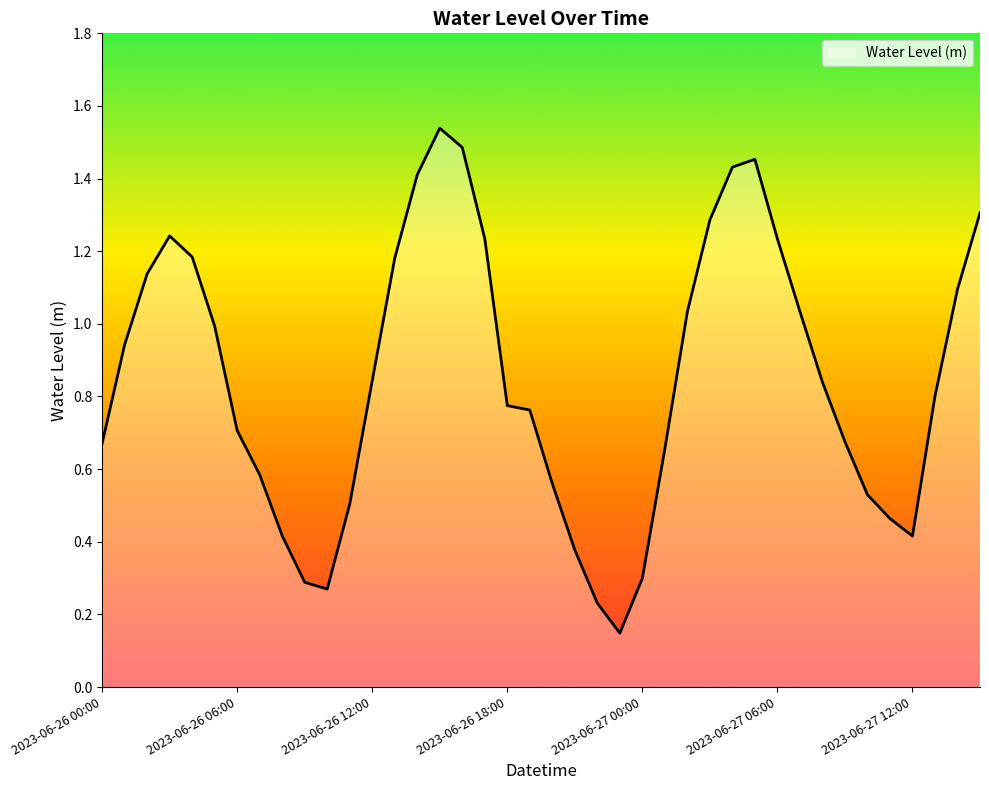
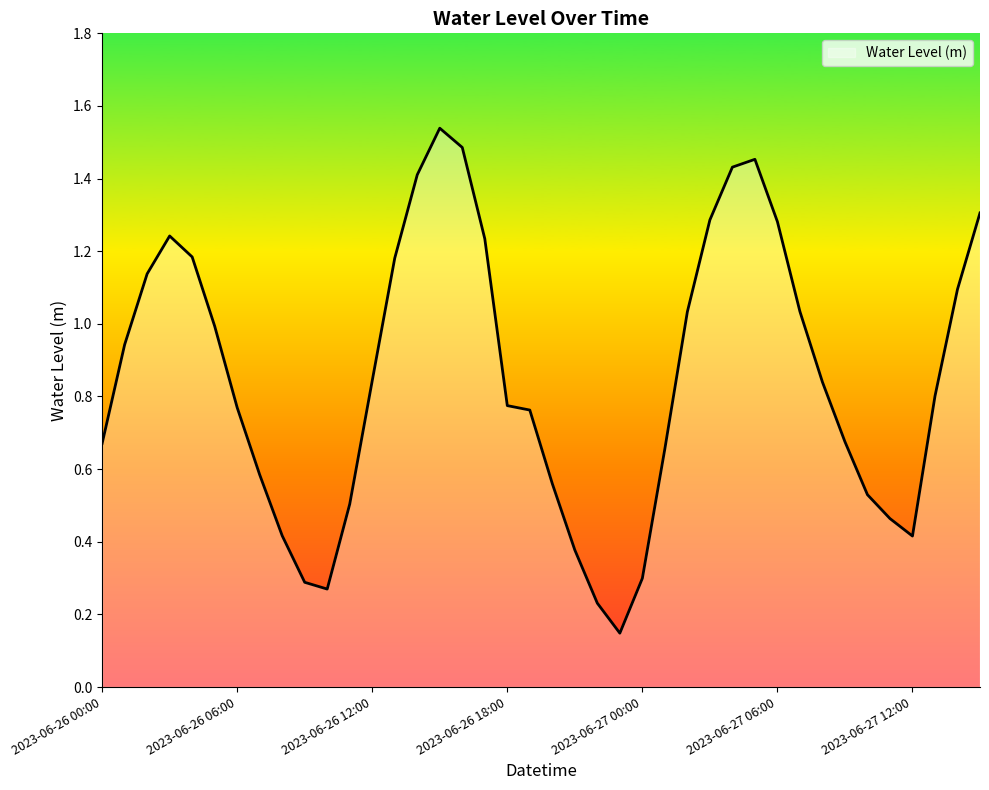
2023-06-26 06:00: 0.71 -> 0.77
2023-06-27 06:00: 1.23 -> 1.28
